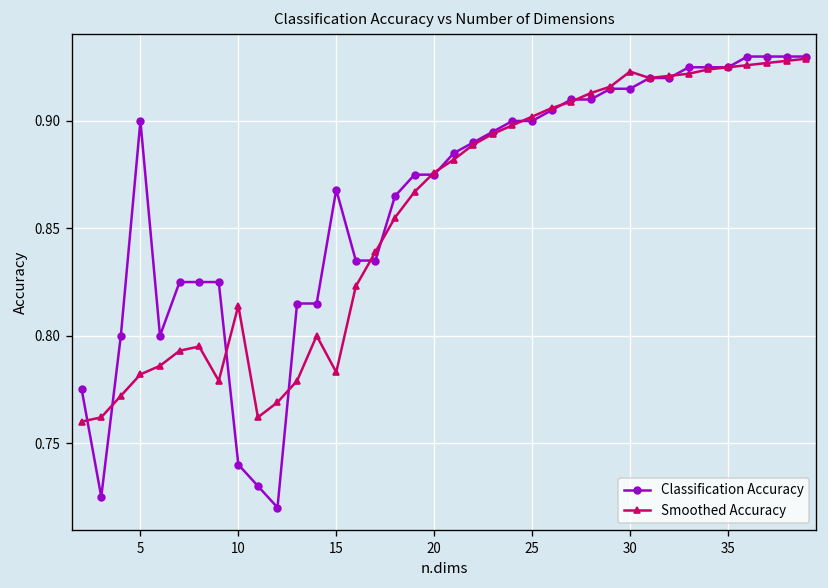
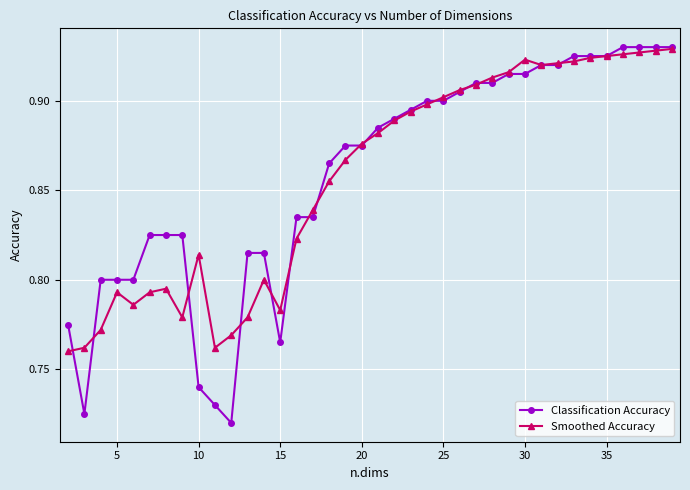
Classification Accuracy, 5: 0.9 -> 0.8
Smoothed Accuracy, 5: 0.782 -> 0.793
Classification Accuracy, 15: 0.868 -> 0.765
